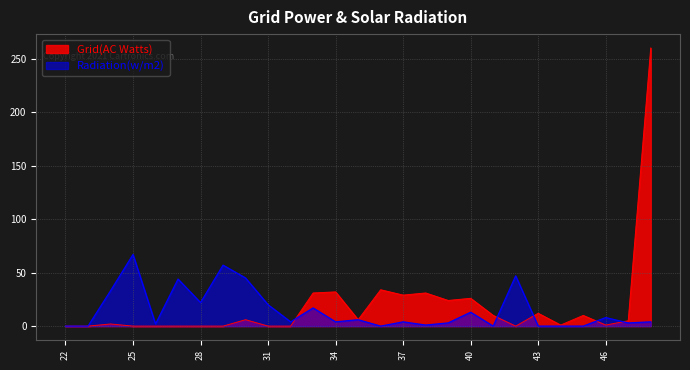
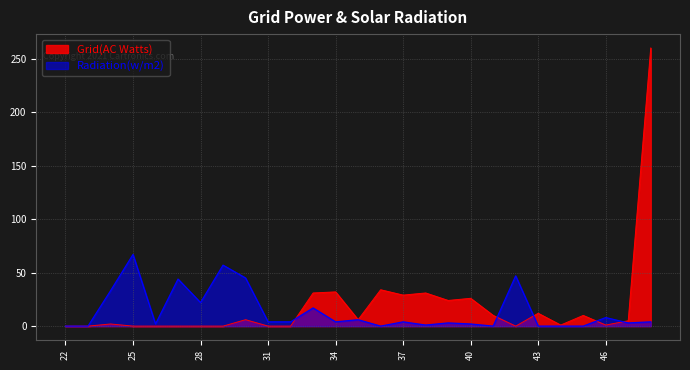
Radiation(w/m2), 31: 20 -> 4
Radiation(w/m2), 40: 13 -> 2
